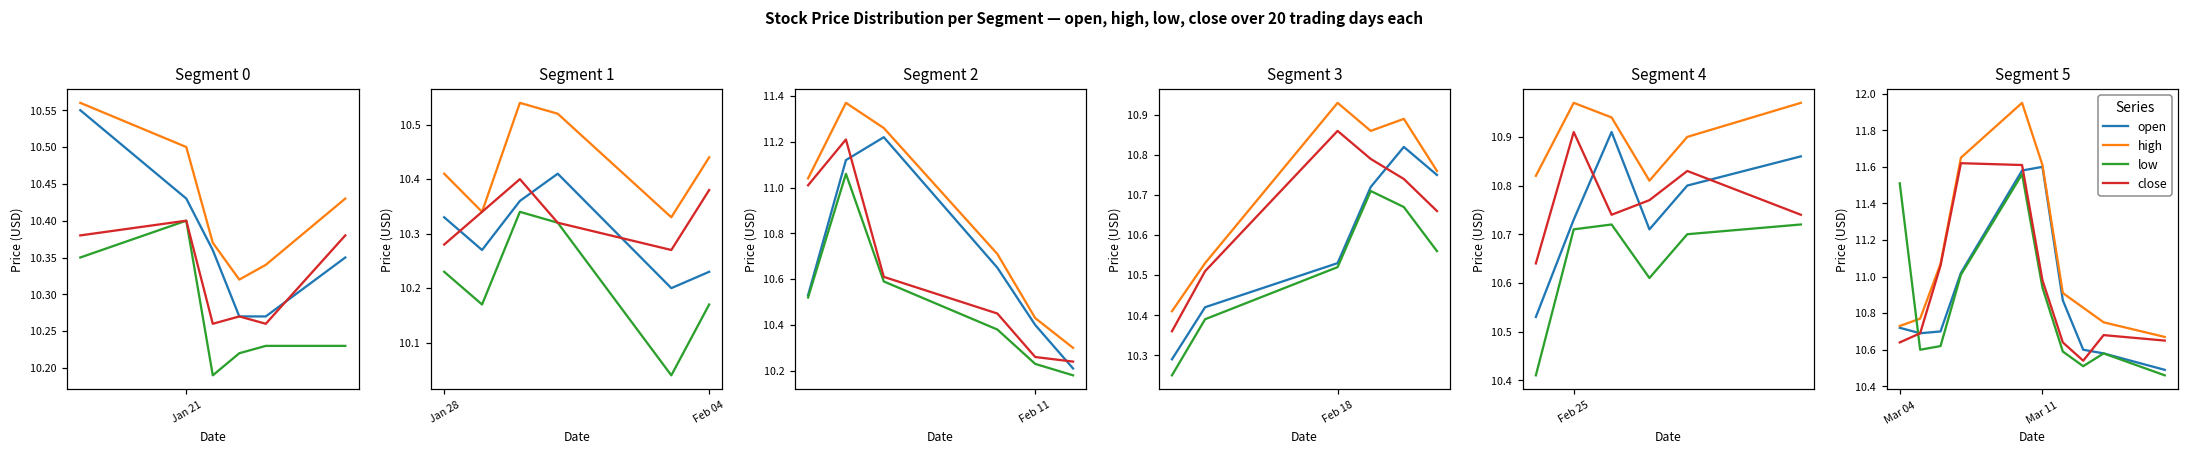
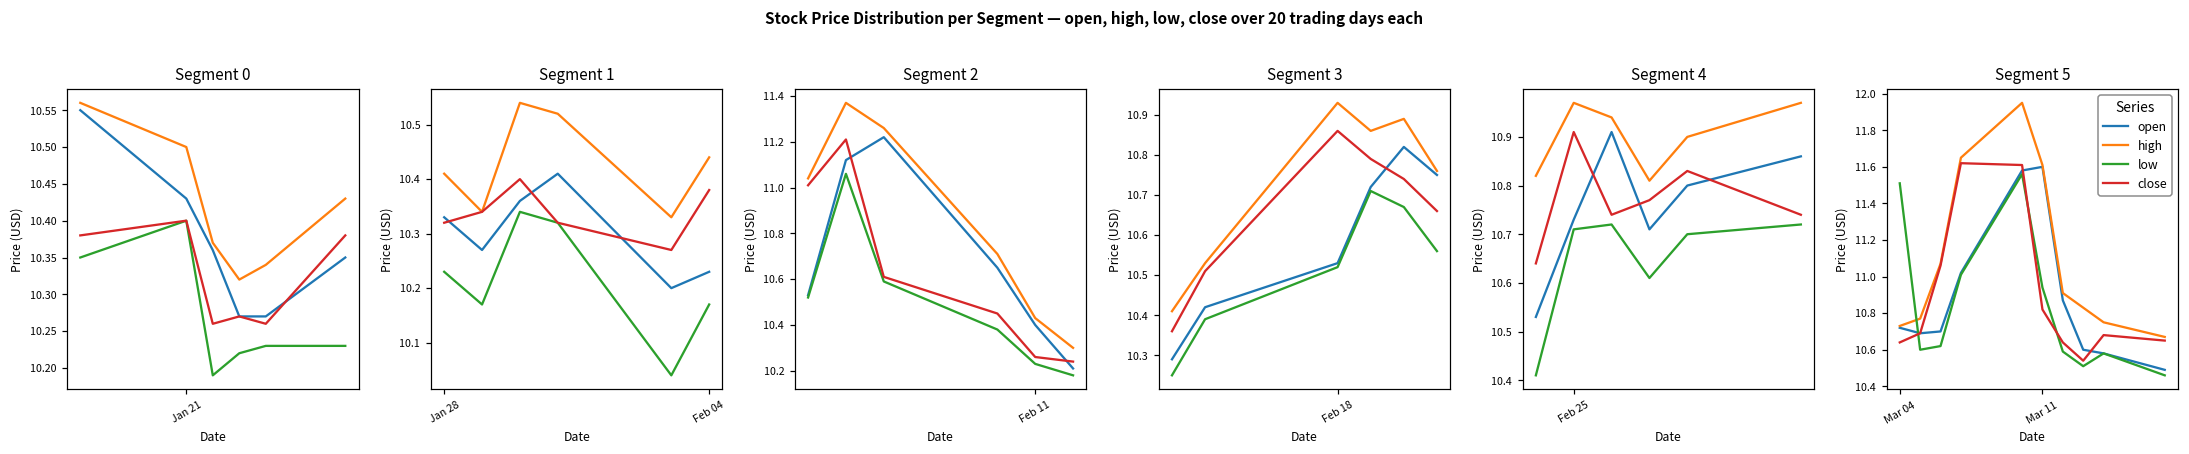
Segment 1, close, Jan 28: 10.28 -> 10.32
Segment 5, close, Mar 11: 10.98 -> 10.82
